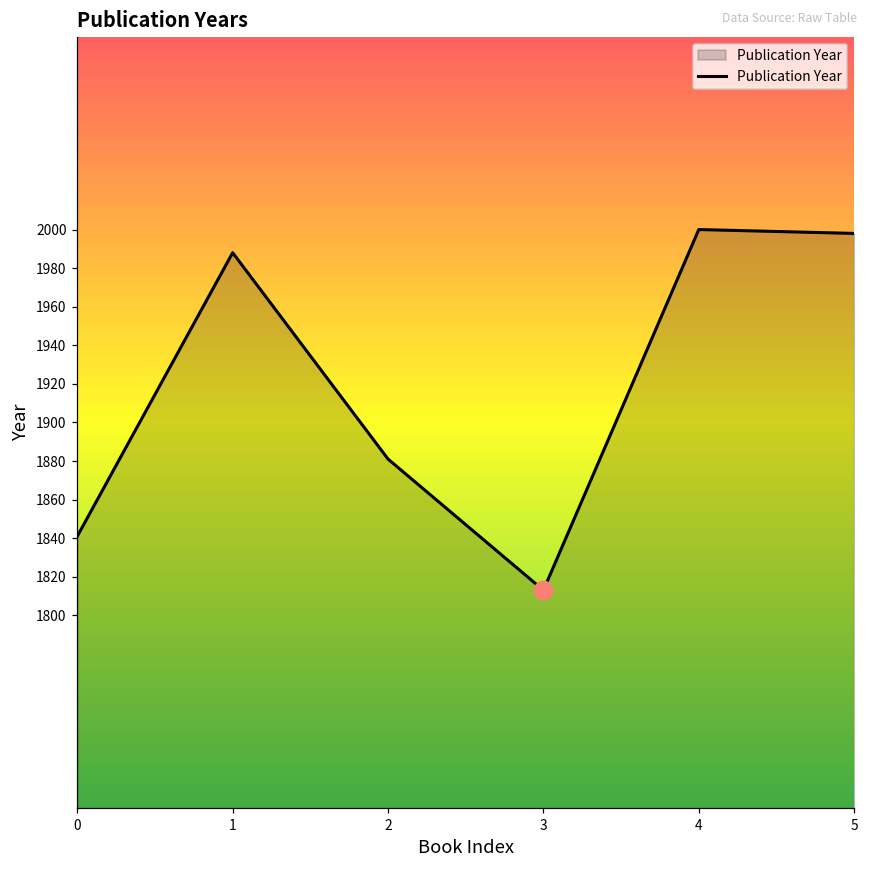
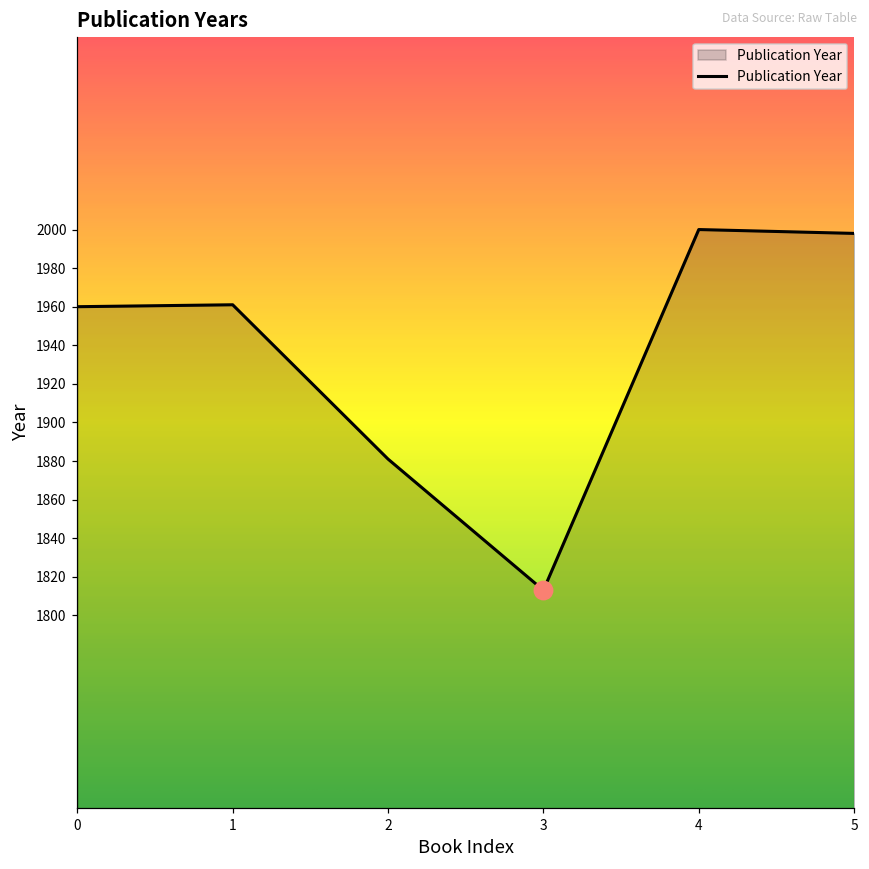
Publication Year, 0: 1841 -> 1960
Publication Year, 1: 1988 -> 1961
